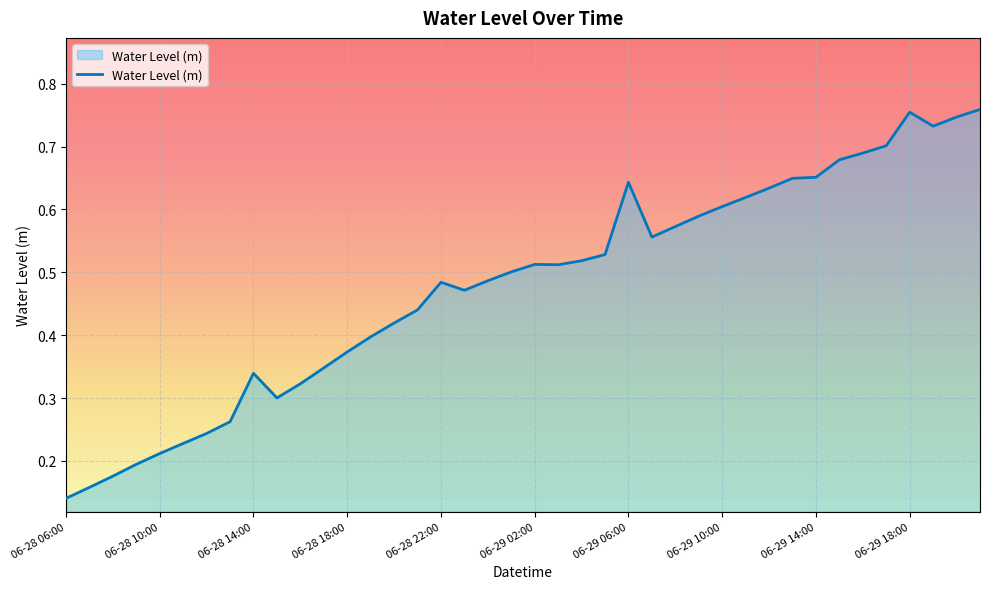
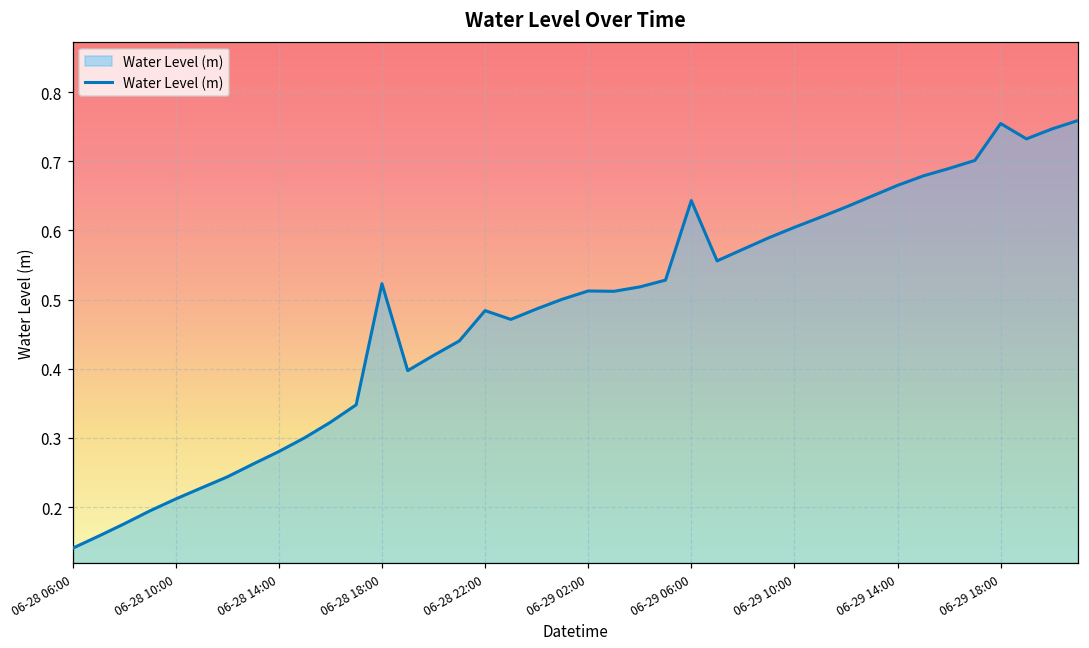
06-28 14:00: 0.34 -> 0.28
06-28 18:00: 0.37 -> 0.52
06-29 14:00: 0.65 -> 0.67
